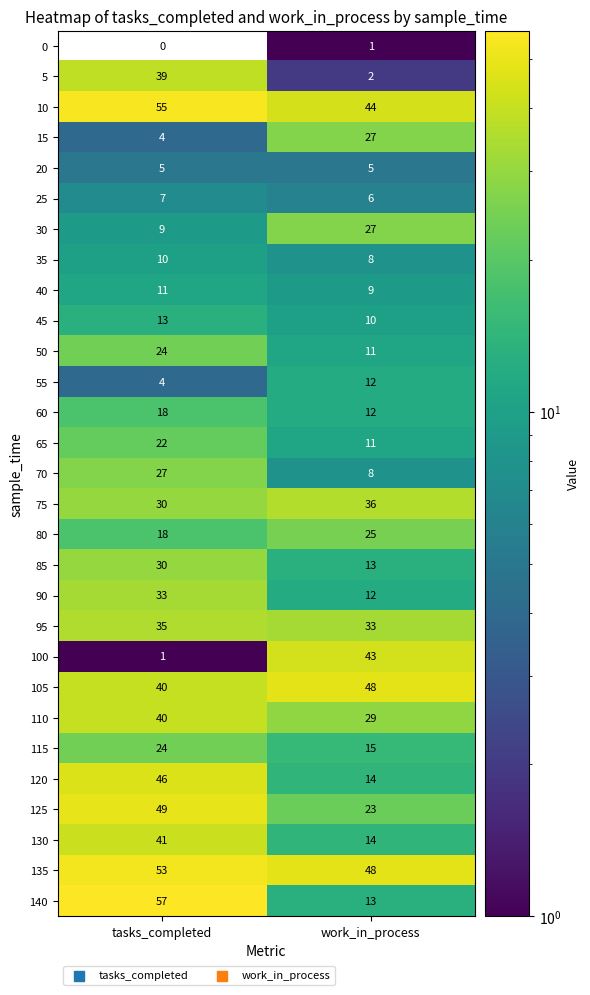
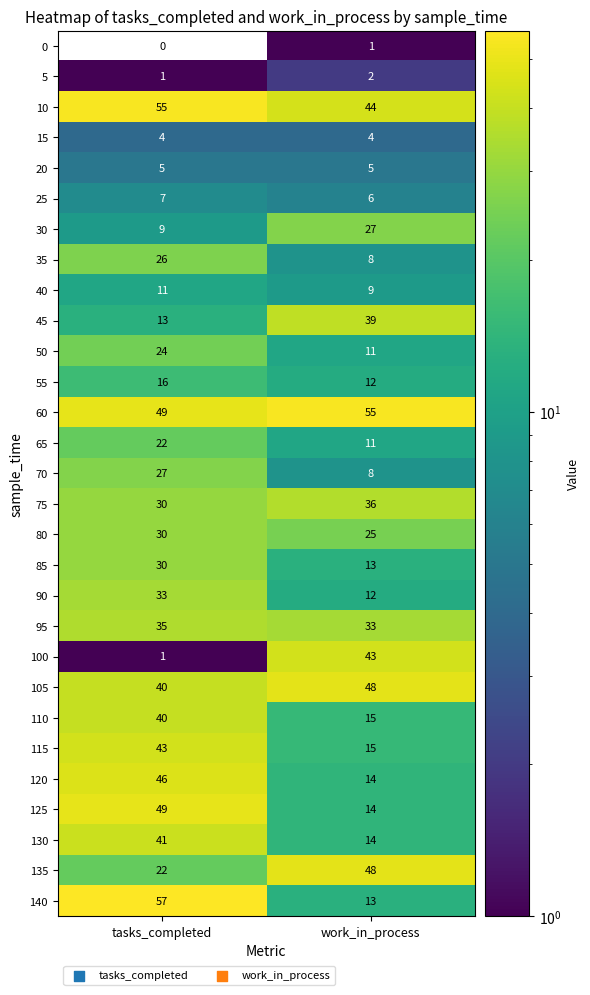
5, tasks_completed: 39 -> 1
15, work_in_process: 27 -> 4
35, tasks_completed: 10 -> 26
45, work_in_process: 10 -> 39
55, tasks_completed: 4 -> 16
60, tasks_completed: 18 -> 49
60, work_in_process: 12 -> 55
80, tasks_completed: 18 -> 30
110, work_in_process: 29 -> 15
115, tasks_completed: 24 -> 43
125, work_in_process: 23 -> 14
135, tasks_completed: 53 -> 22
